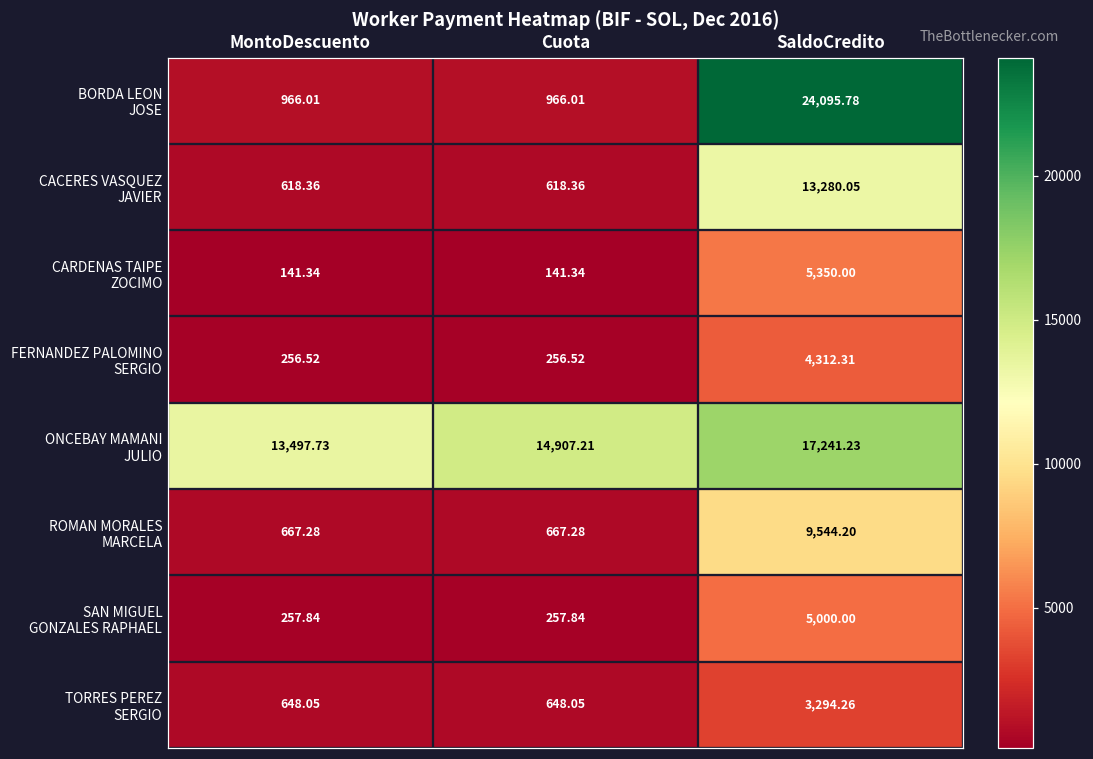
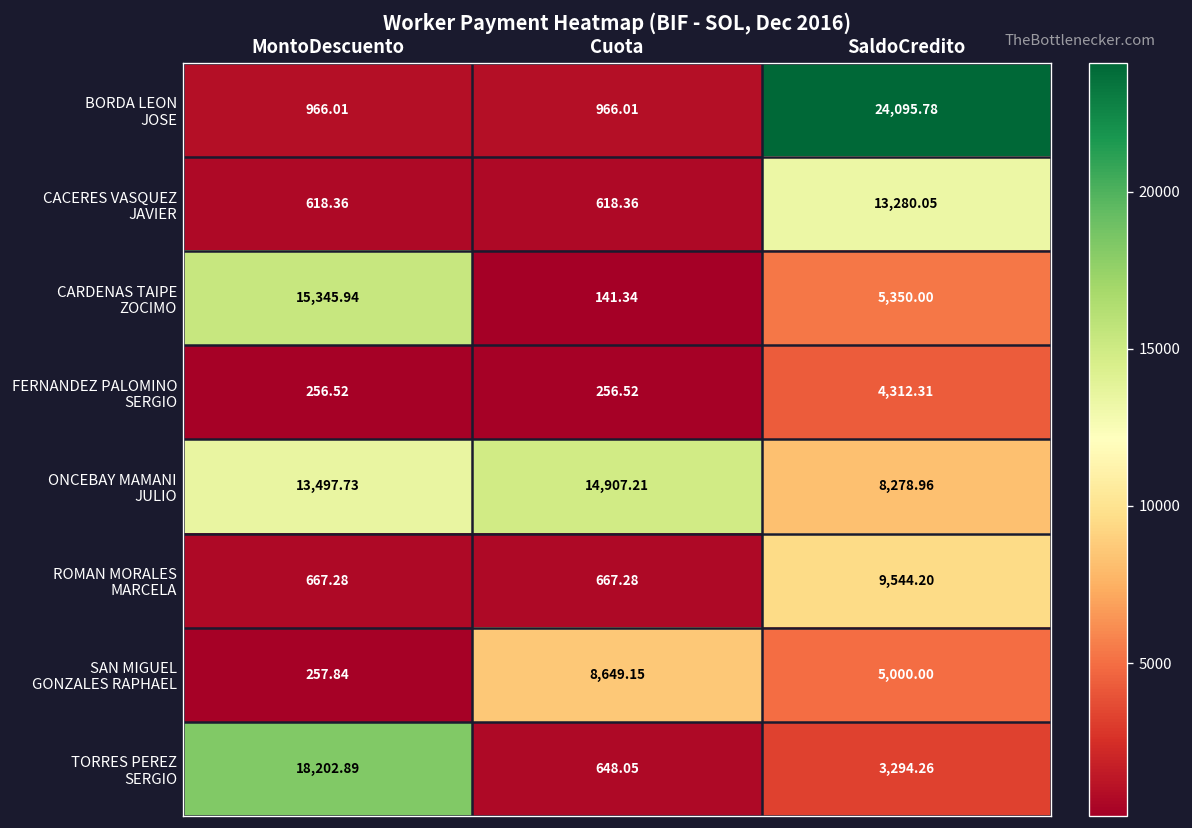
CARDENAS TAIPE ZOCIMO, MontoDescuento: 141.34 -> 15,345.94
ONCEBAY MAMANI JULIO, SaldoCredito: 17,241.23 -> 8,278.96
SAN MIGUEL GONZALES RAPHAEL, Cuota: 257.84 -> 8,649.15
TORRES PEREZ SERGIO, MontoDescuento: 648.05 -> 18,202.89
